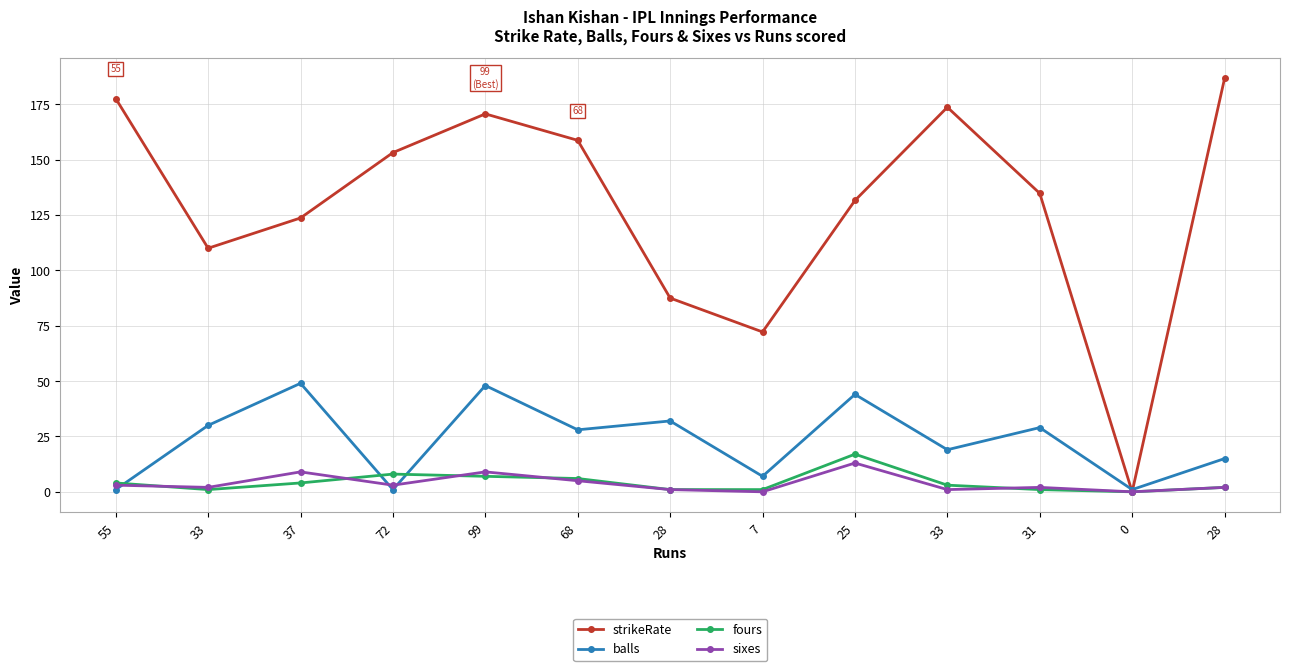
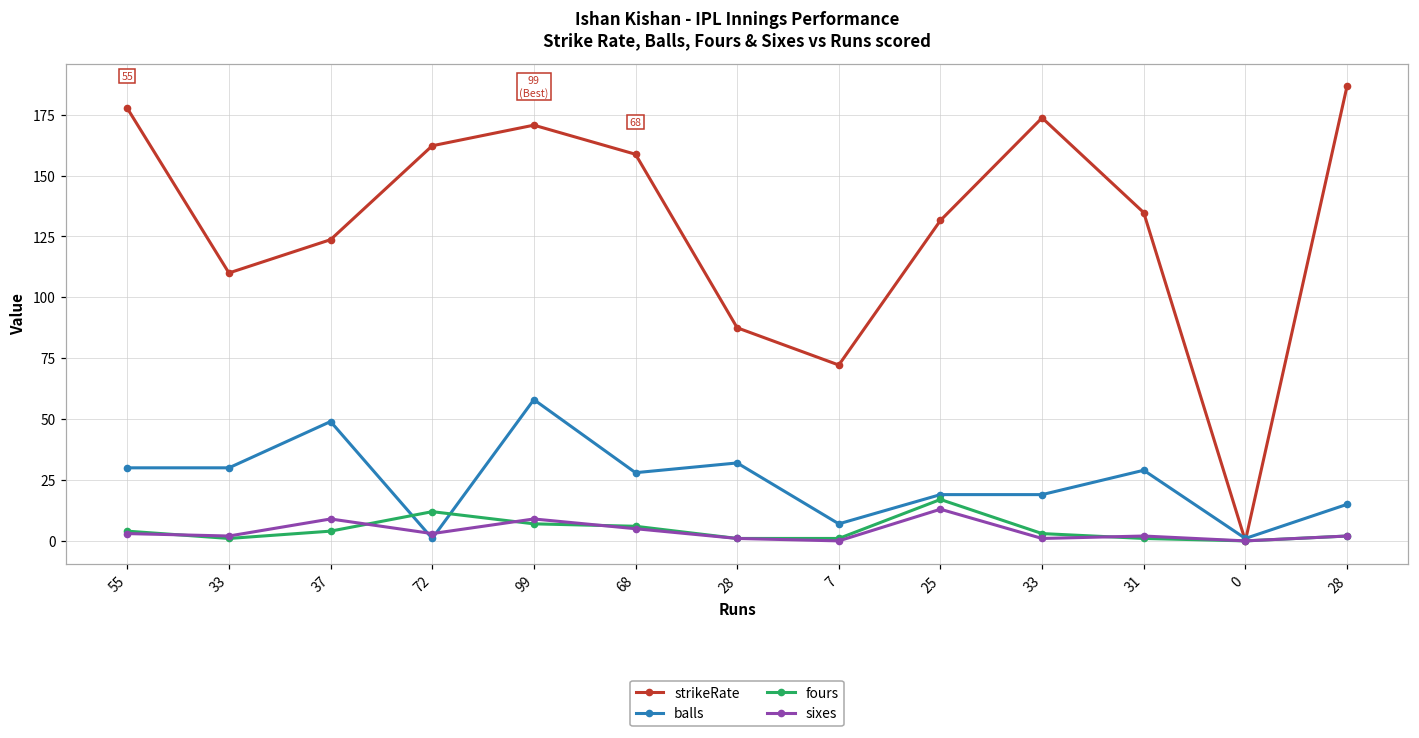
balls, 55: 1 -> 30
strikeRate, 72: 153 -> 162
fours, 72: 8 -> 12
balls, 99: 48 -> 58
balls, 25: 44 -> 19
